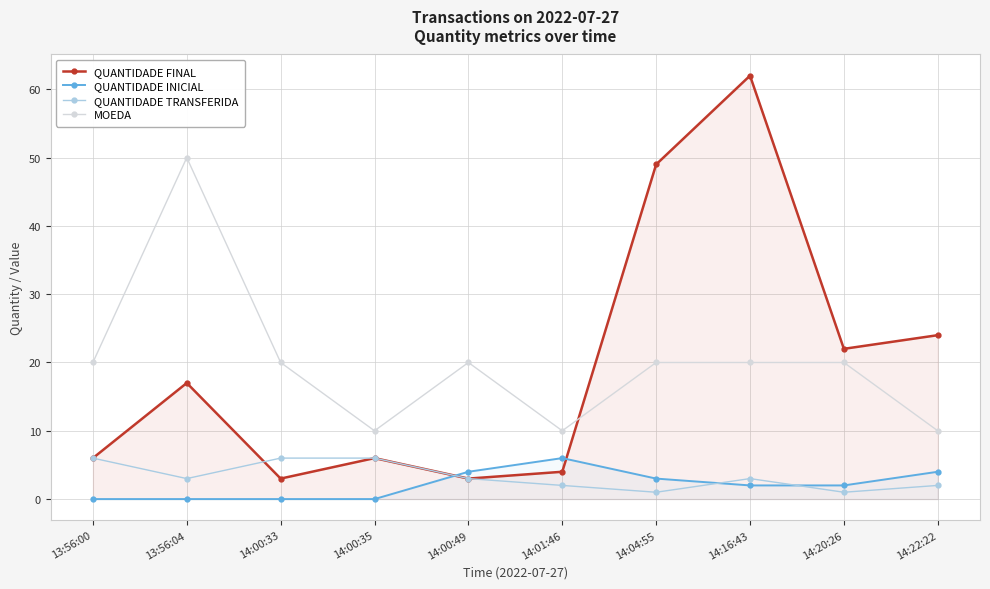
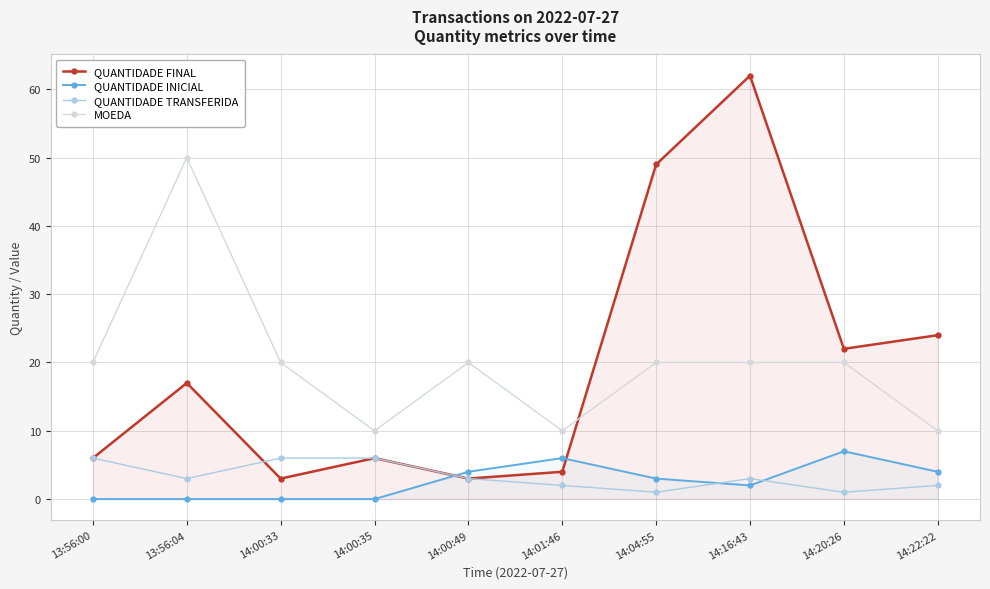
QUANTIDADE INICIAL, 14:20:26: 2 -> 7
